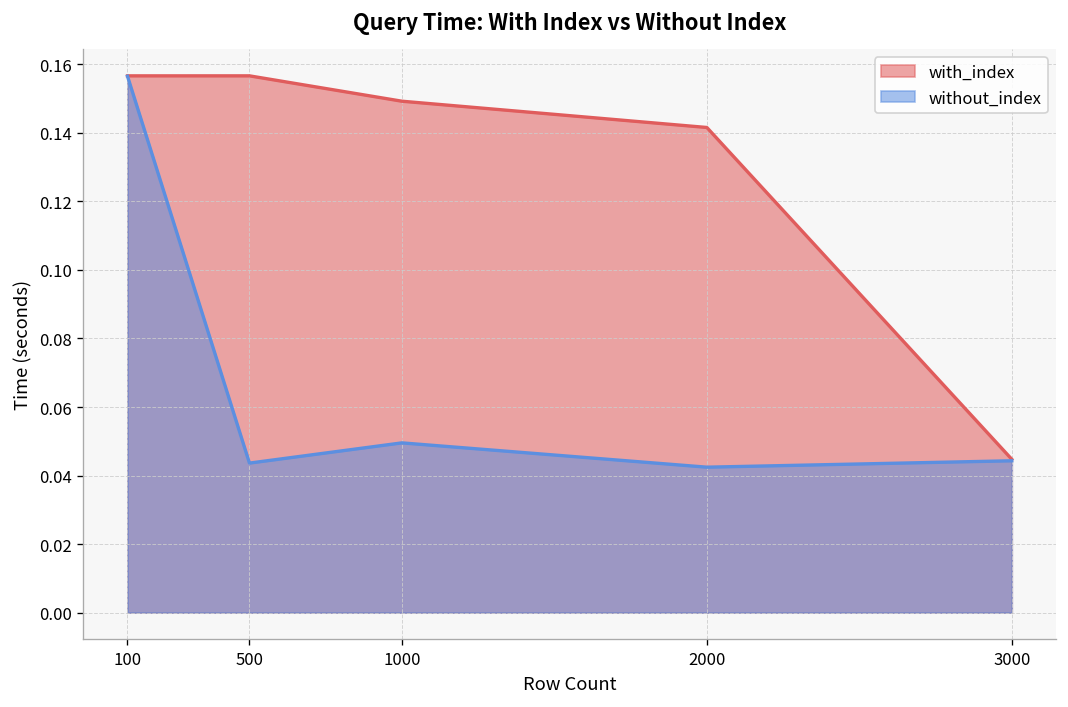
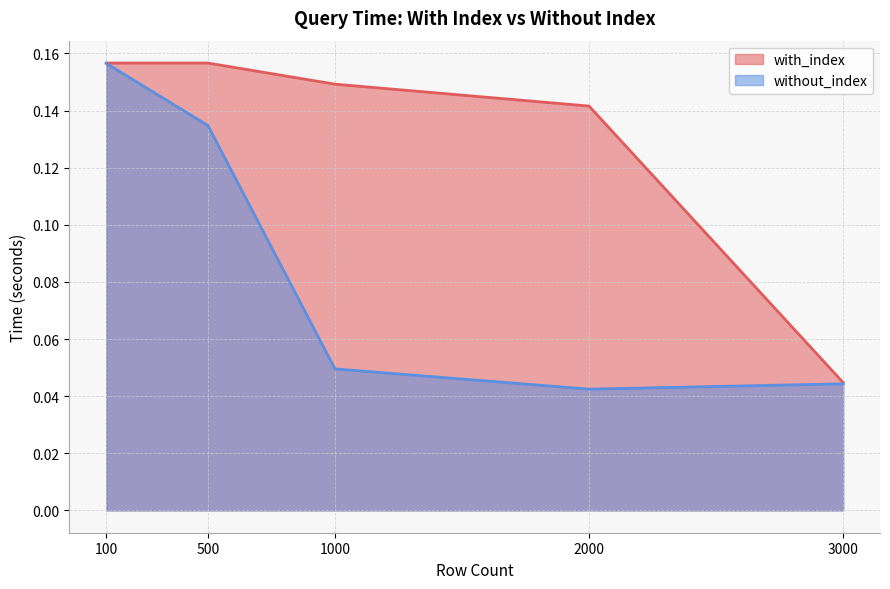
without_index, 500: 0.044 -> 0.135
